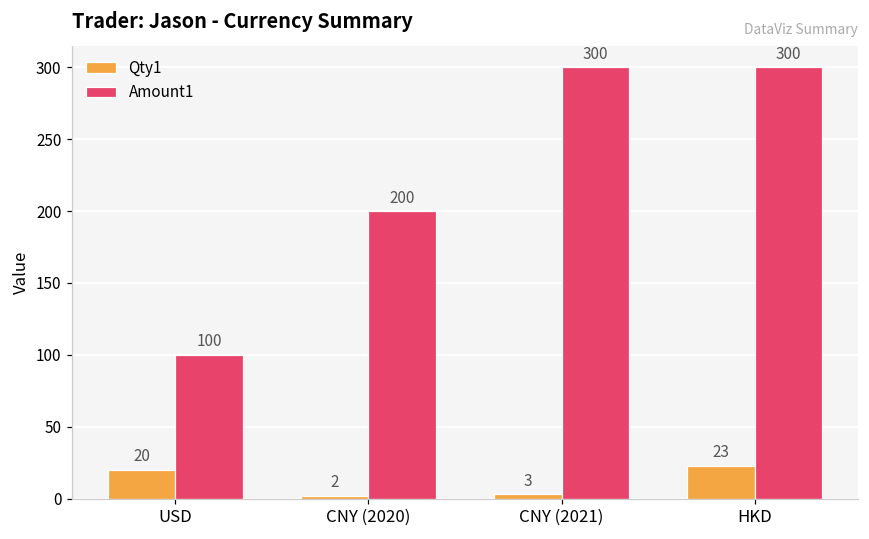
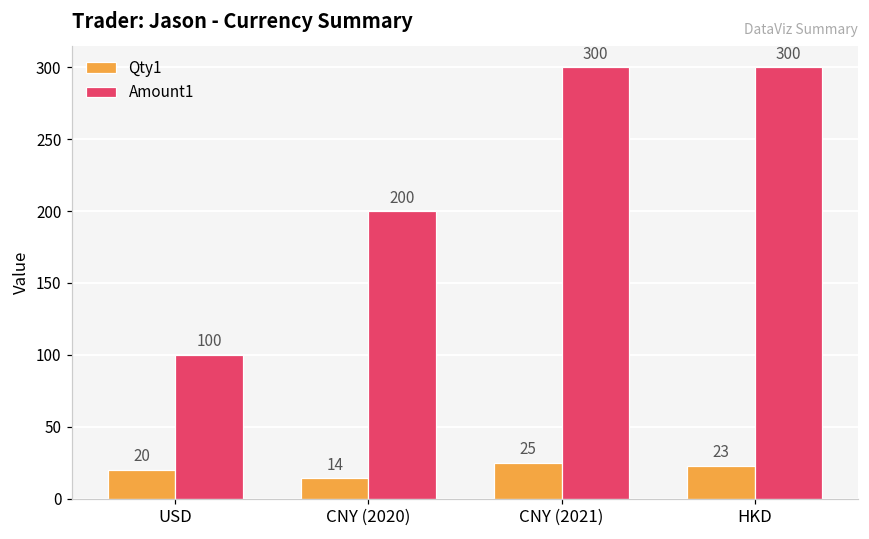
Qty1, CNY (2020): 2 -> 14
Qty1, CNY (2021): 3 -> 25
